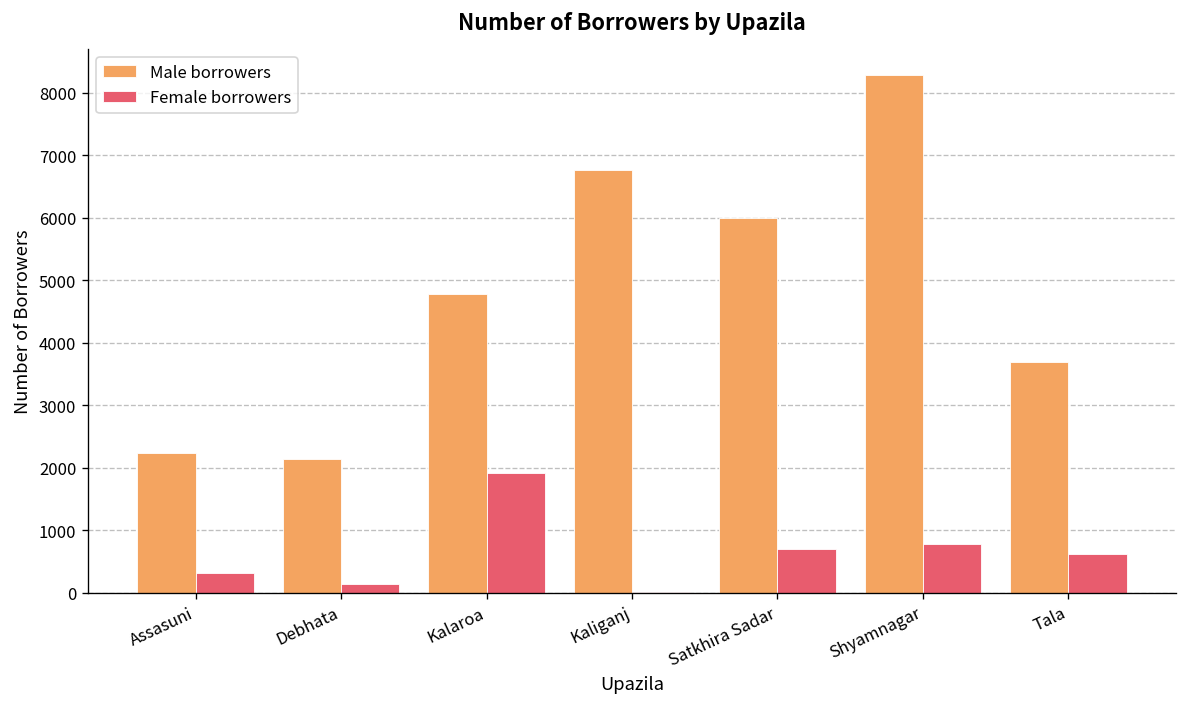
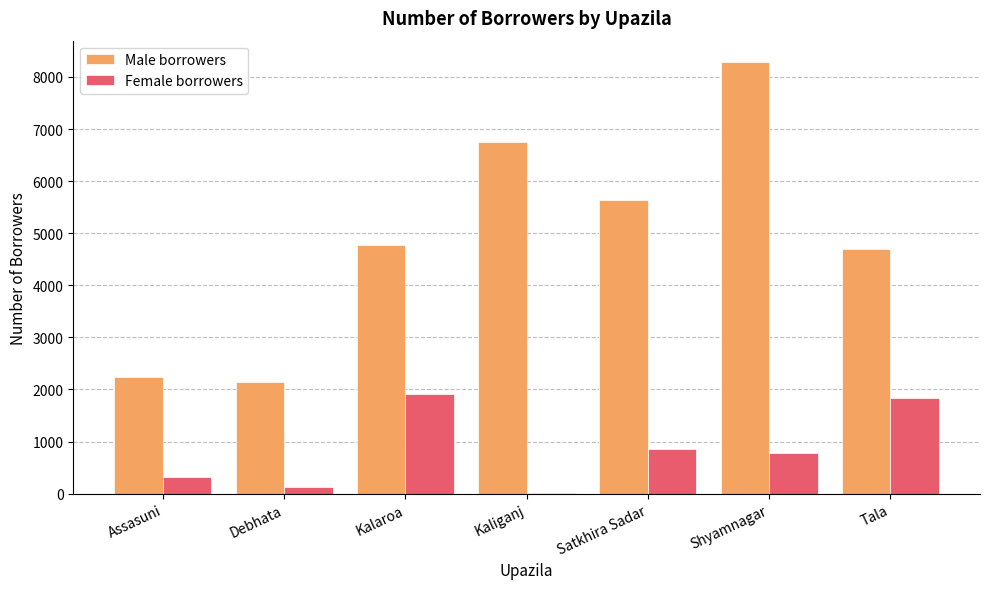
Male borrowers, Satkhira Sadar: 6000 -> 5600
Female borrowers, Satkhira Sadar: 700 -> 900
Male borrowers, Tala: 3700 -> 4700
Female borrowers, Tala: 600 -> 1800
